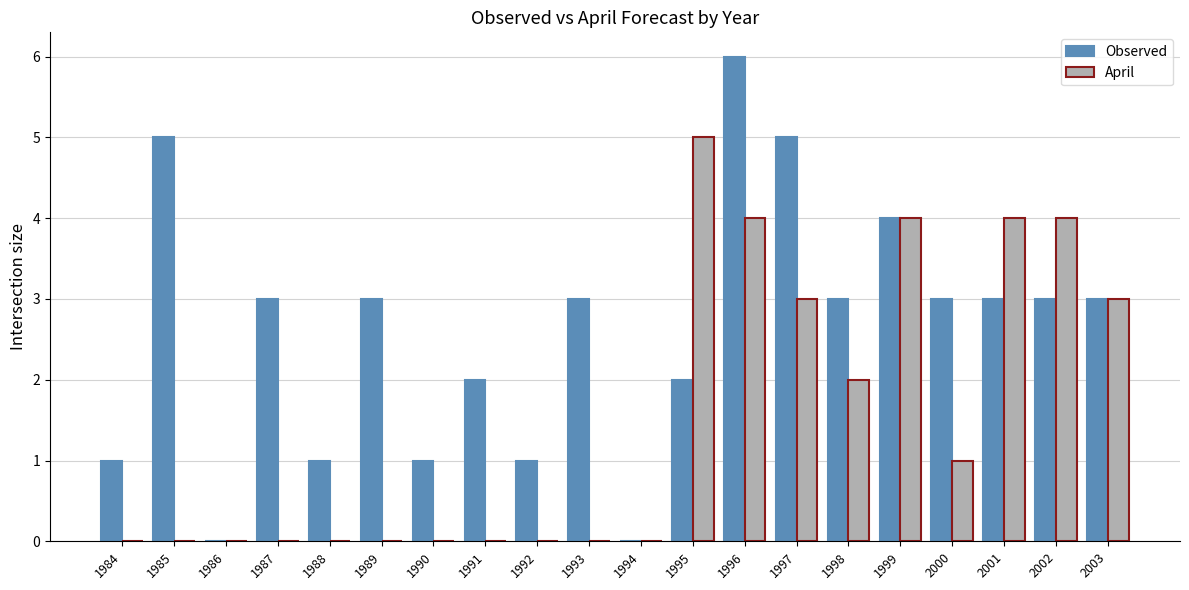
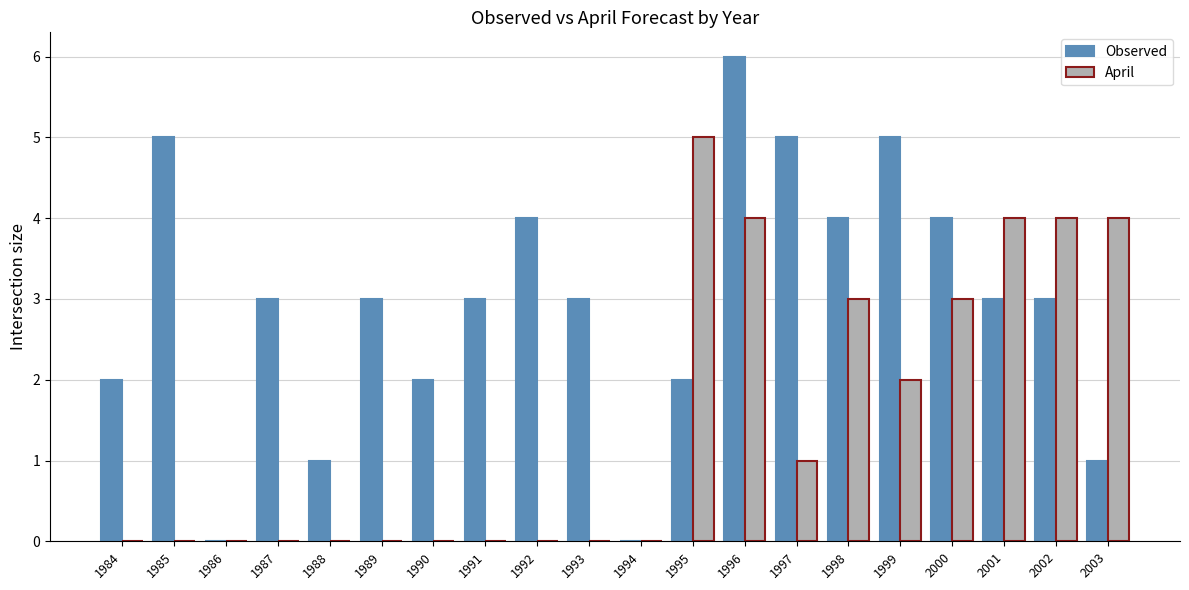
Observed, 1984: 1 -> 2
Observed, 1990: 1 -> 2
Observed, 1991: 2 -> 3
Observed, 1992: 1 -> 4
April, 1997: 3 -> 1
Observed, 1998: 3 -> 4
April, 1998: 2 -> 3
Observed, 1999: 4 -> 5
April, 1999: 4 -> 2
Observed, 2000: 3 -> 4
April, 2000: 1 -> 3
Observed, 2003: 3 -> 1
April, 2003: 3 -> 4
